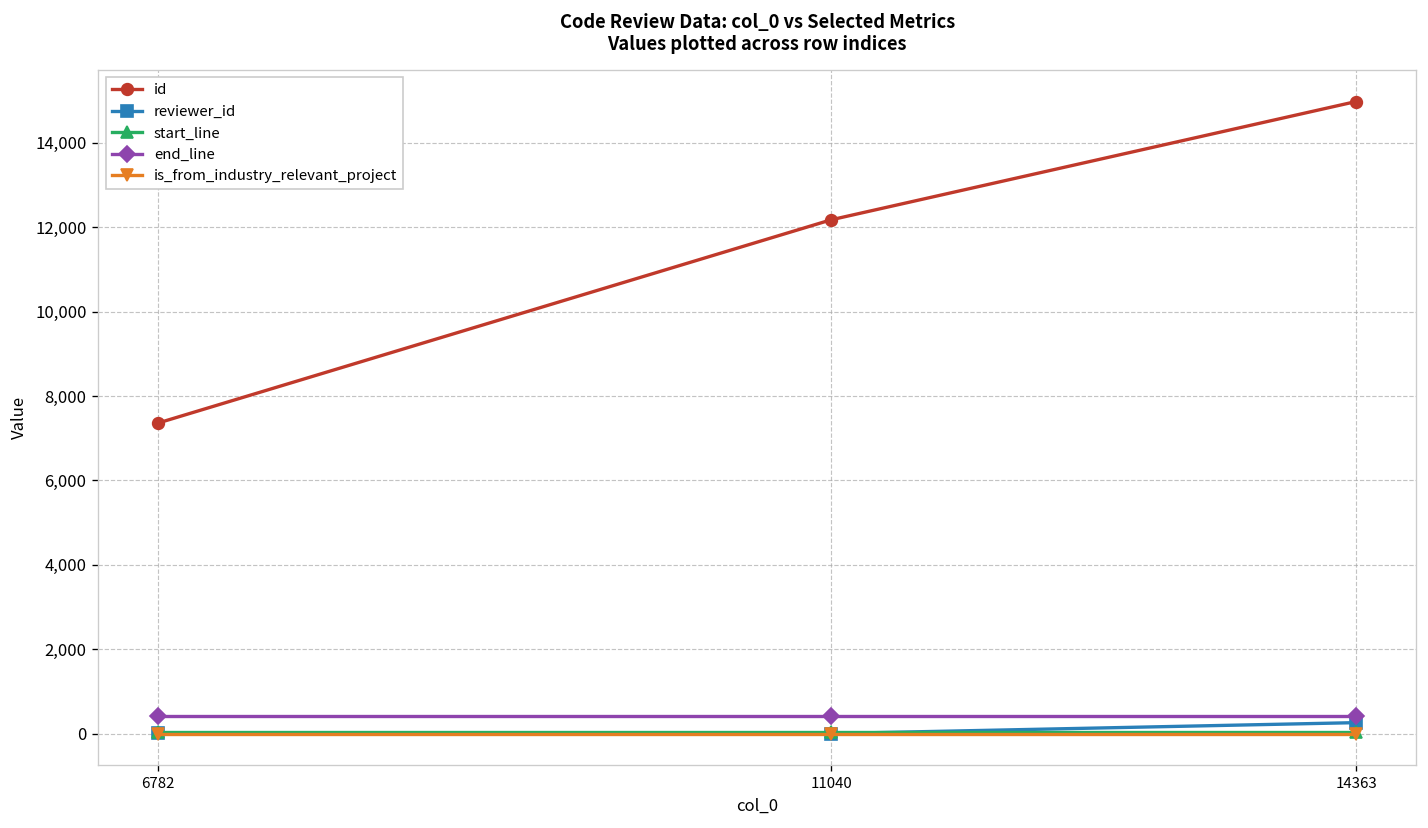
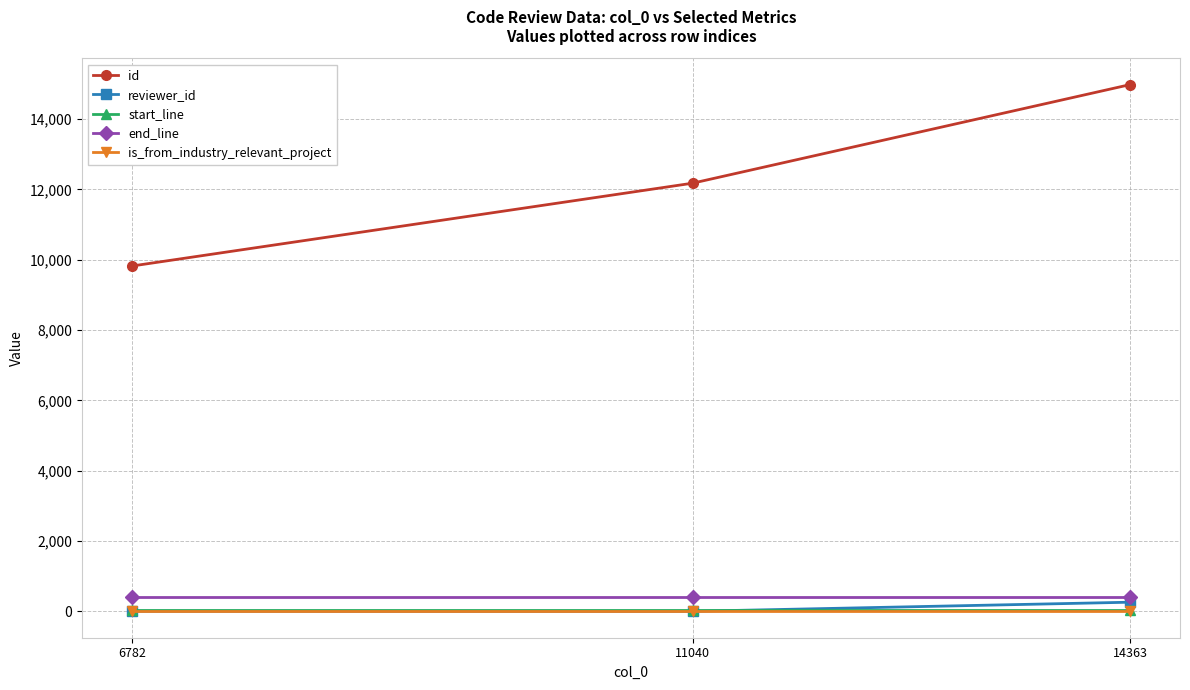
id, 6782: 7,400 -> 9,800
